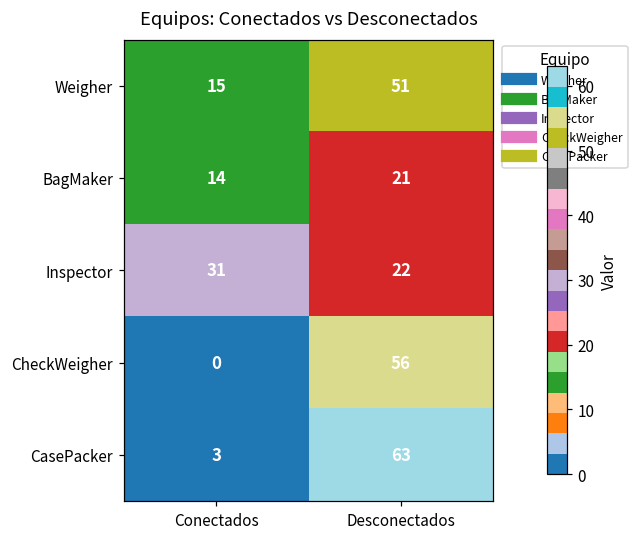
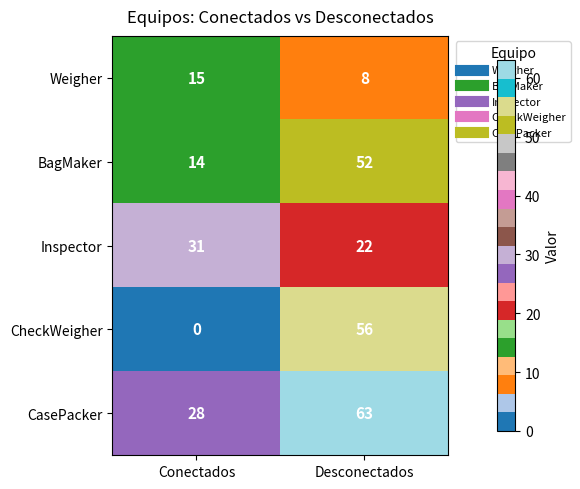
Weigher, Desconectados: 51 -> 8
BagMaker, Desconectados: 21 -> 52
CasePacker, Conectados: 3 -> 28
